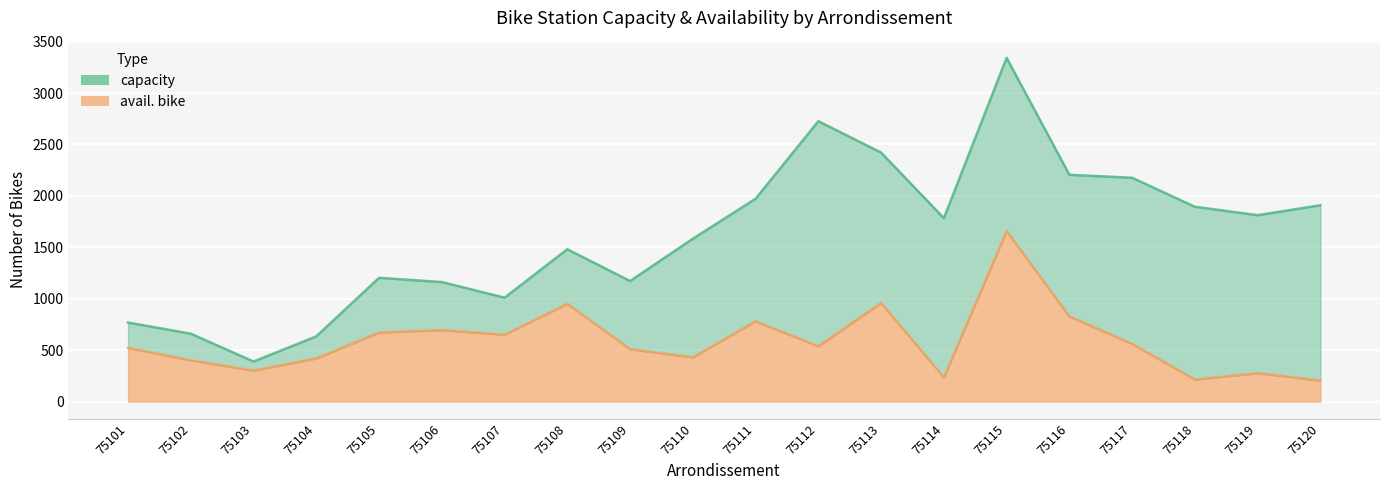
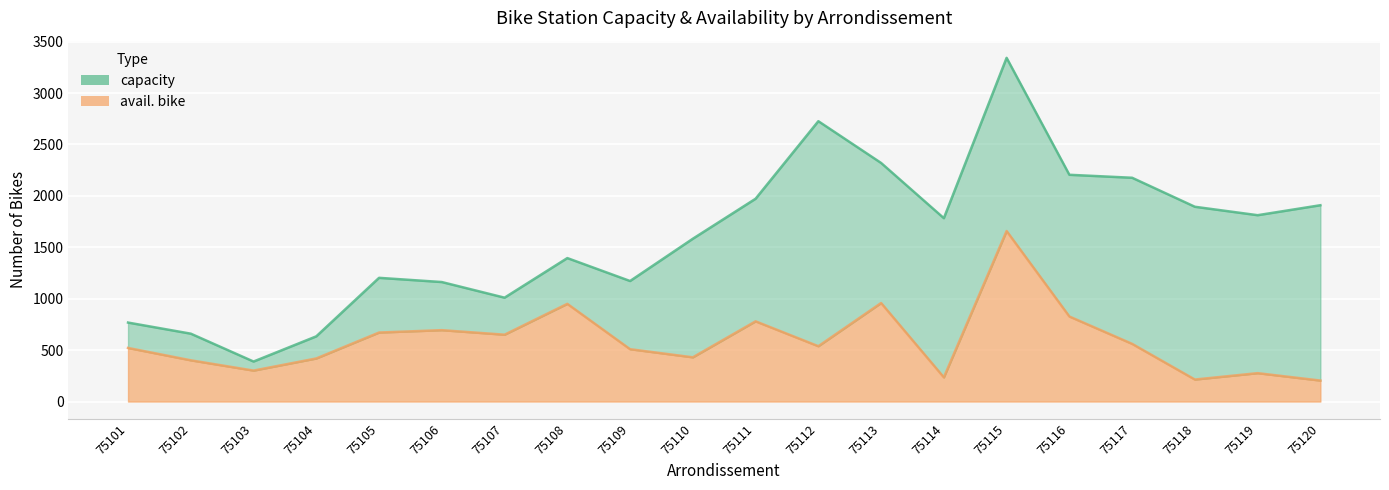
capacity, 75108: 1480 -> 1400
capacity, 75113: 2420 -> 2320
